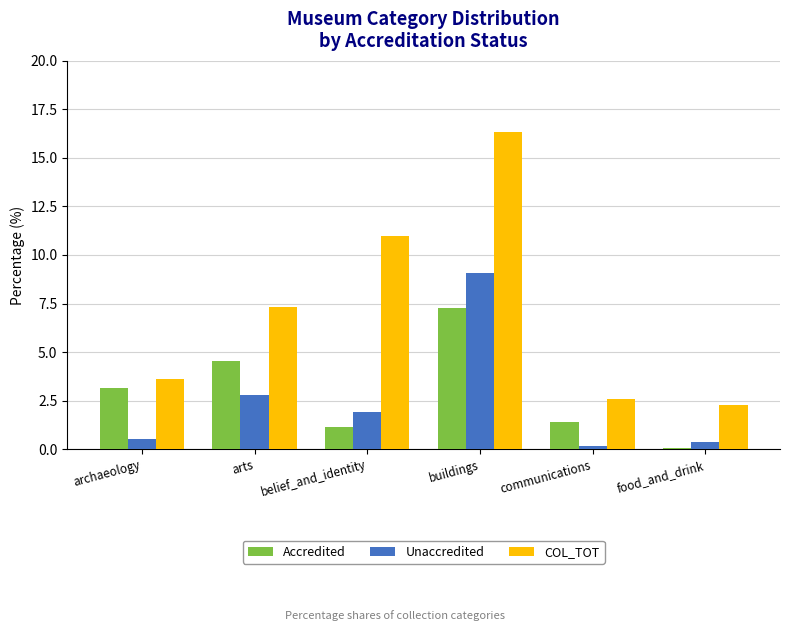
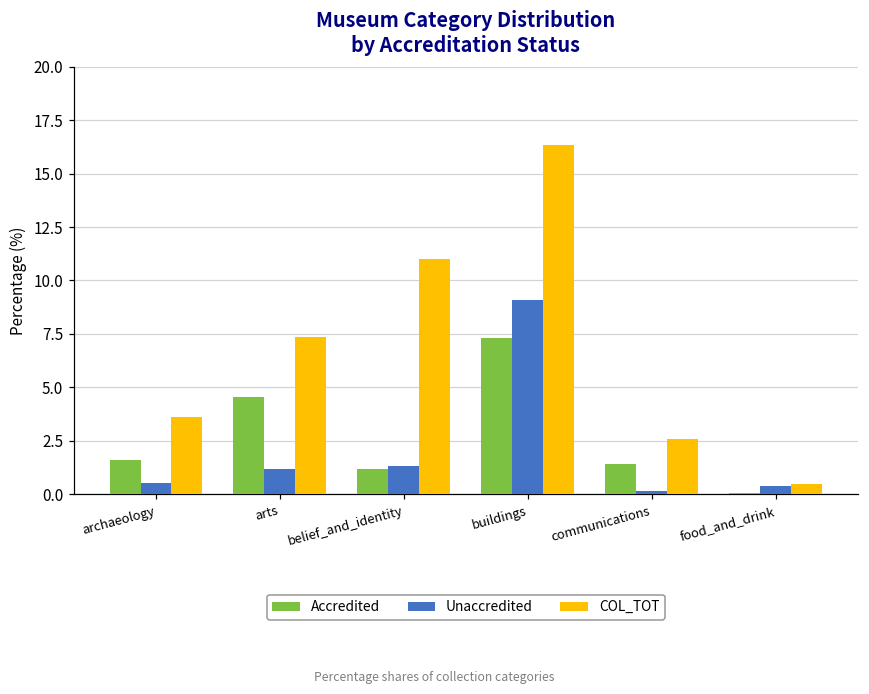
Accredited, archaeology: 3.2 -> 1.6
Unaccredited, arts: 2.8 -> 1.2
Unaccredited, belief_and_identity: 1.9 -> 1.3
COL_TOT, food_and_drink: 2.3 -> 0.4
